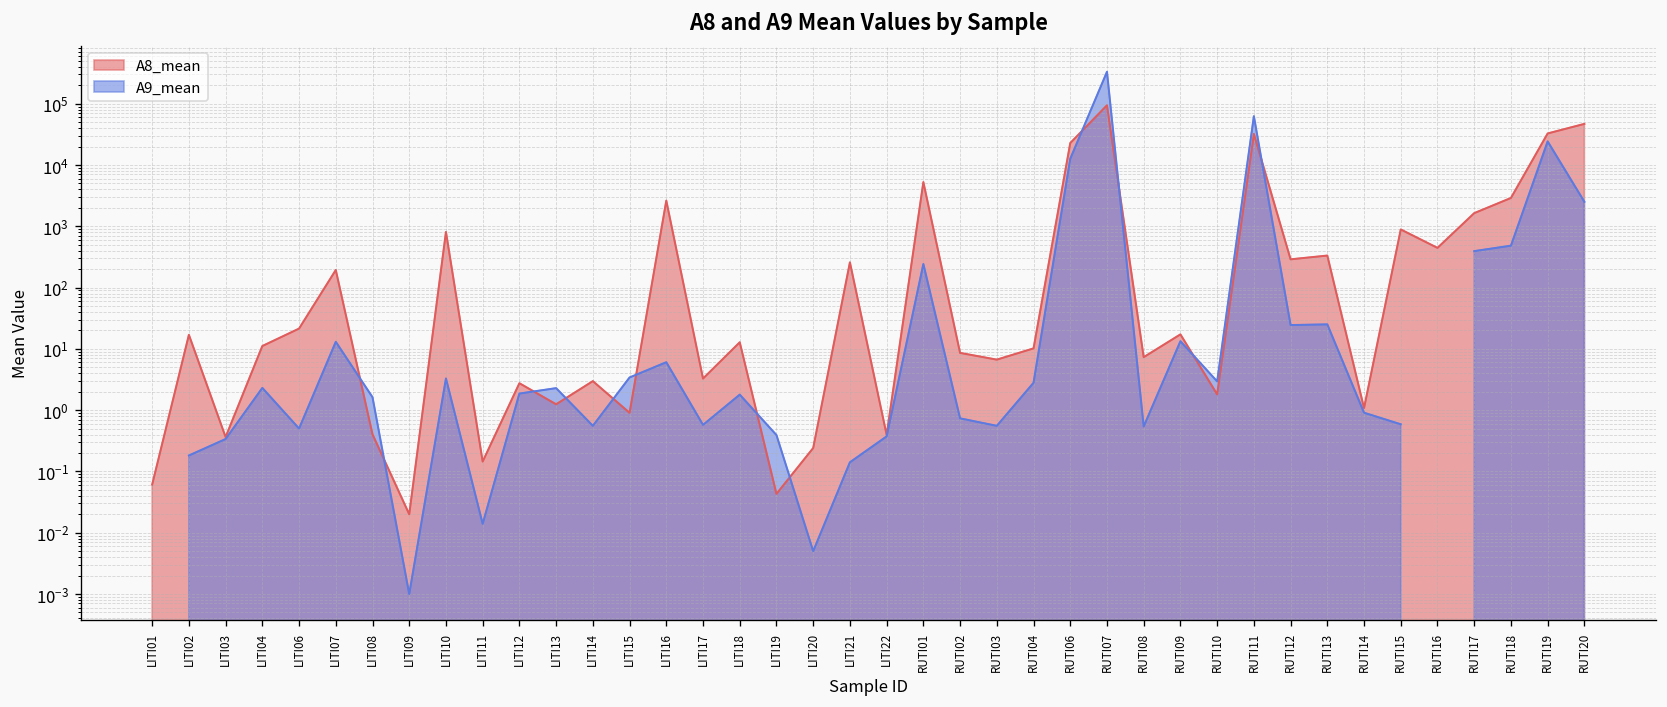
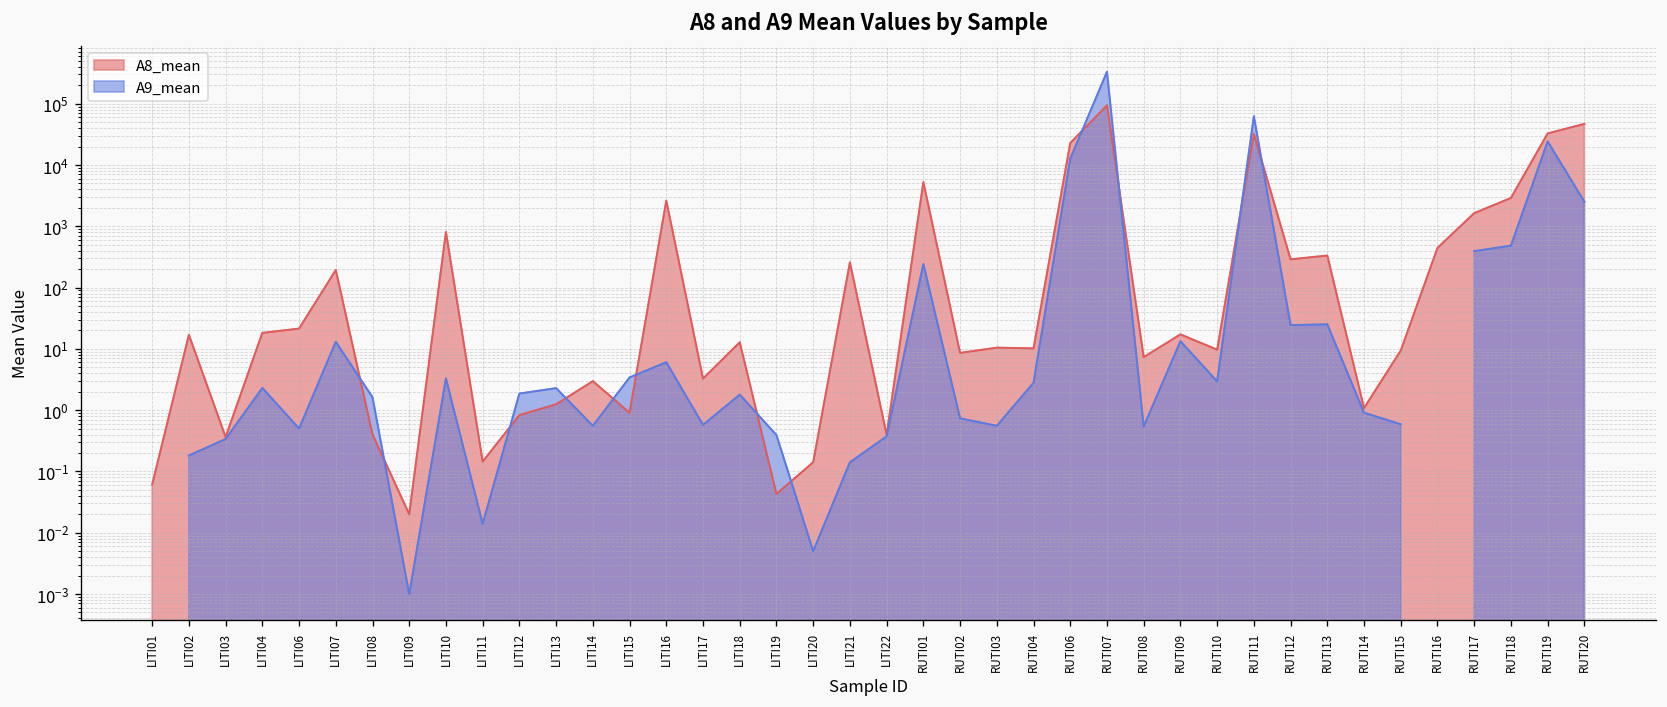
A8_mean, LITI04: 11 -> 18
A8_mean, LITI12: 3 -> 0.8
A8_mean, LITI20: 0.2 -> 0.14
A8_mean, RUTI03: 7 -> 10
A8_mean, RUTI10: 1.8 -> 10
A8_mean, RUTI15: 900 -> 9
